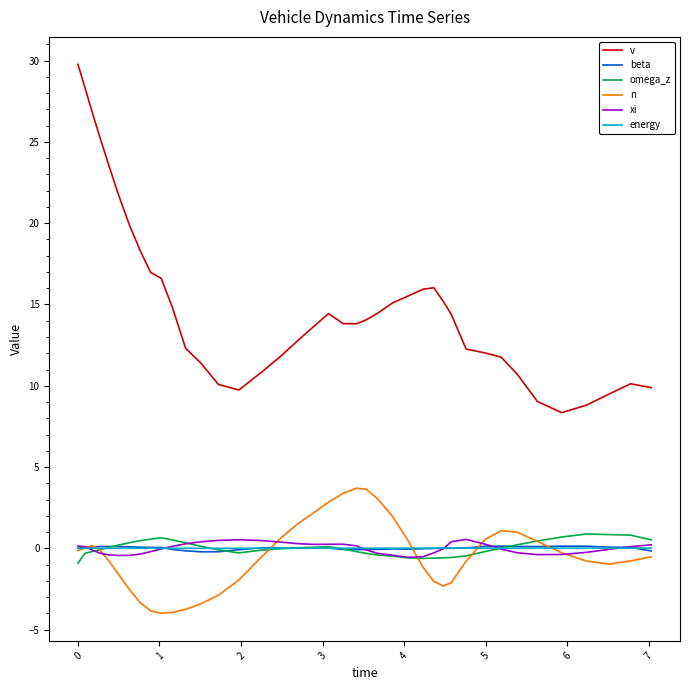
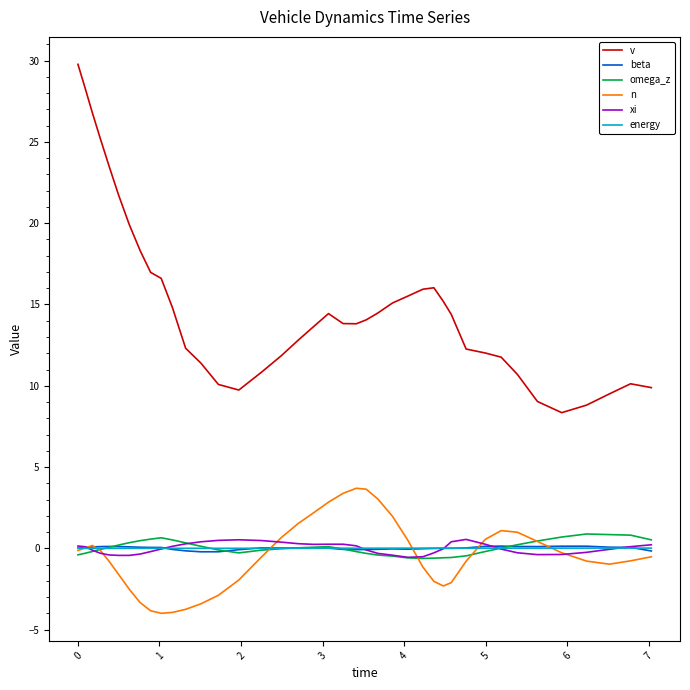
omega_z, 0: -0.9 -> -0.4
